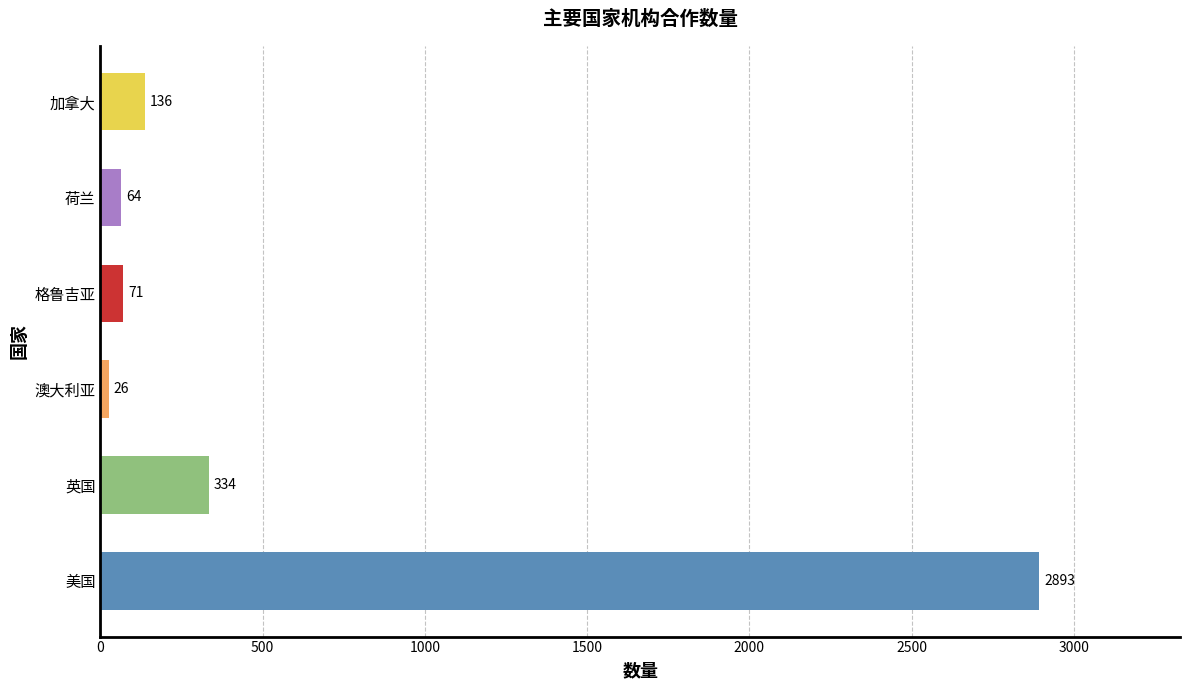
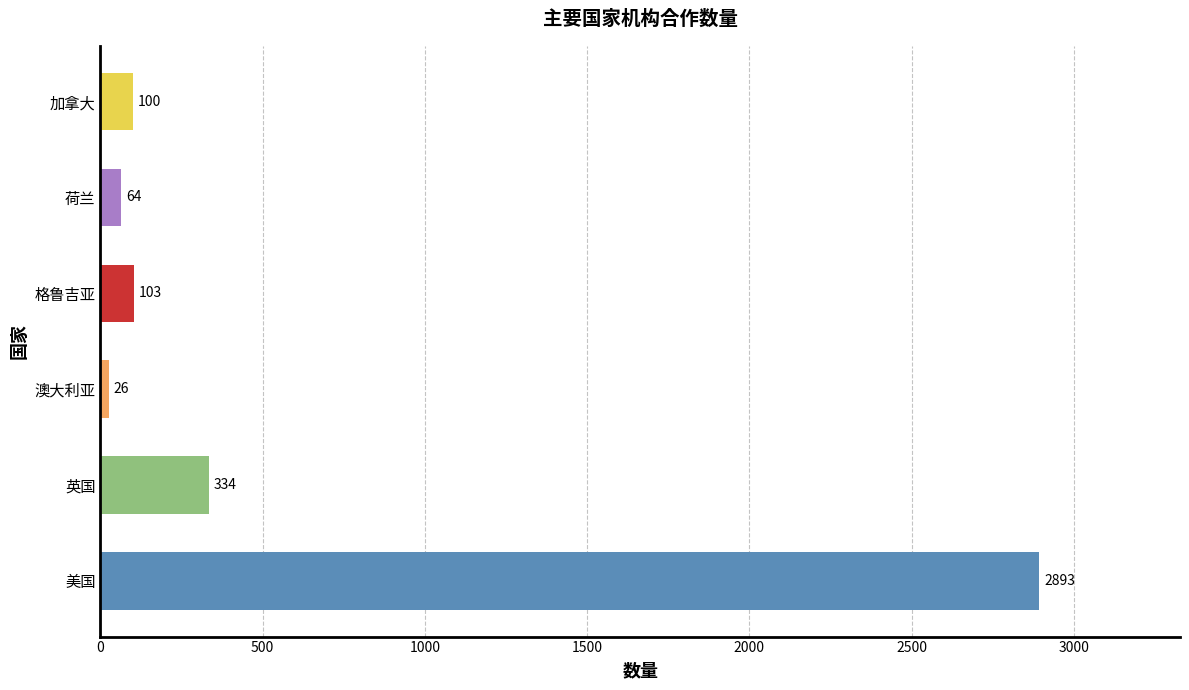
加拿大: 136 -> 100
格鲁吉亚: 71 -> 103
